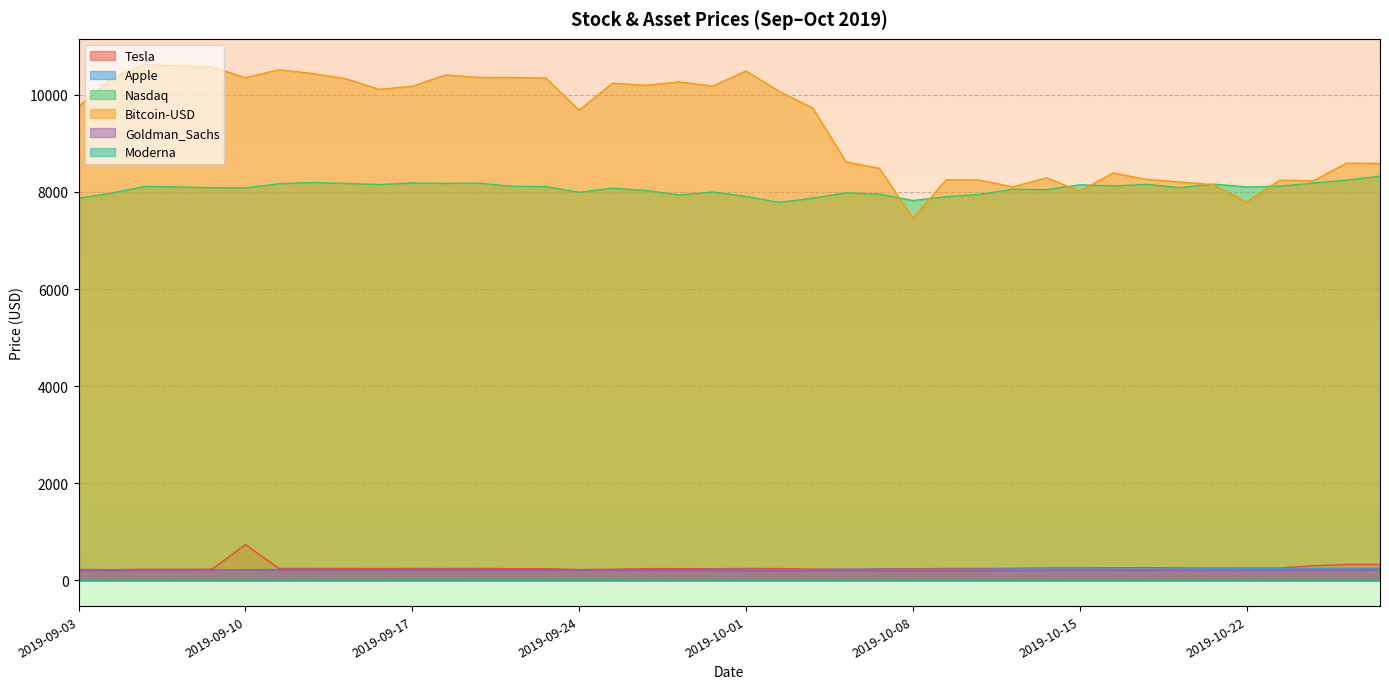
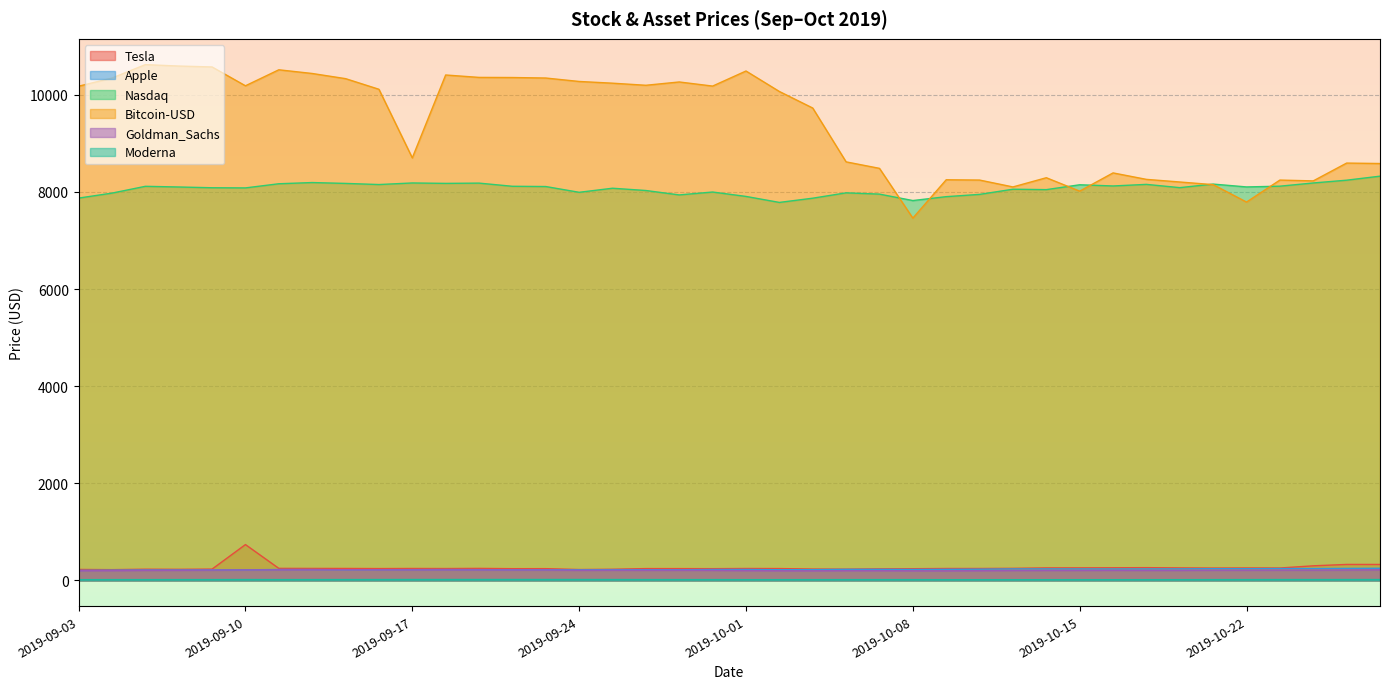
Bitcoin-USD, 2019-09-03: 9800 -> 10200
Bitcoin-USD, 2019-09-10: 10400 -> 10200
Bitcoin-USD, 2019-09-17: 10200 -> 8700
Bitcoin-USD, 2019-09-24: 9700 -> 10300
